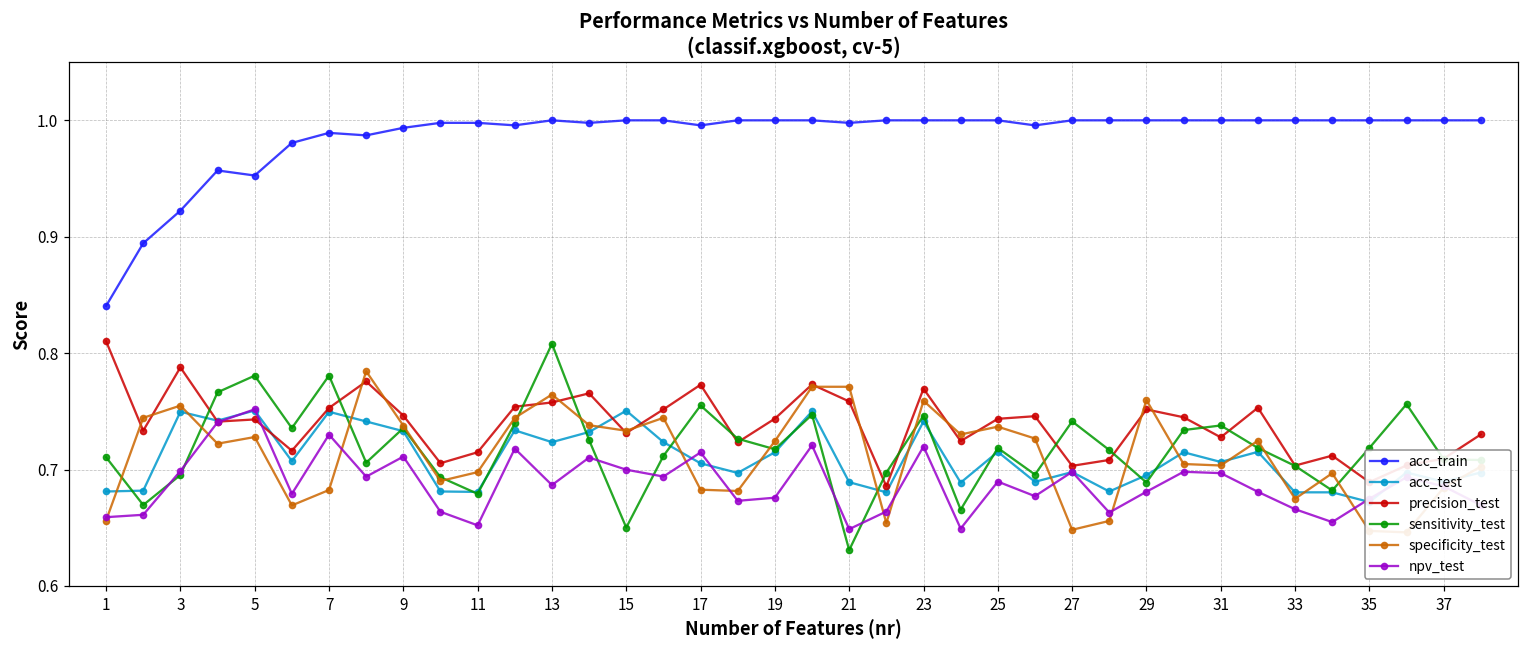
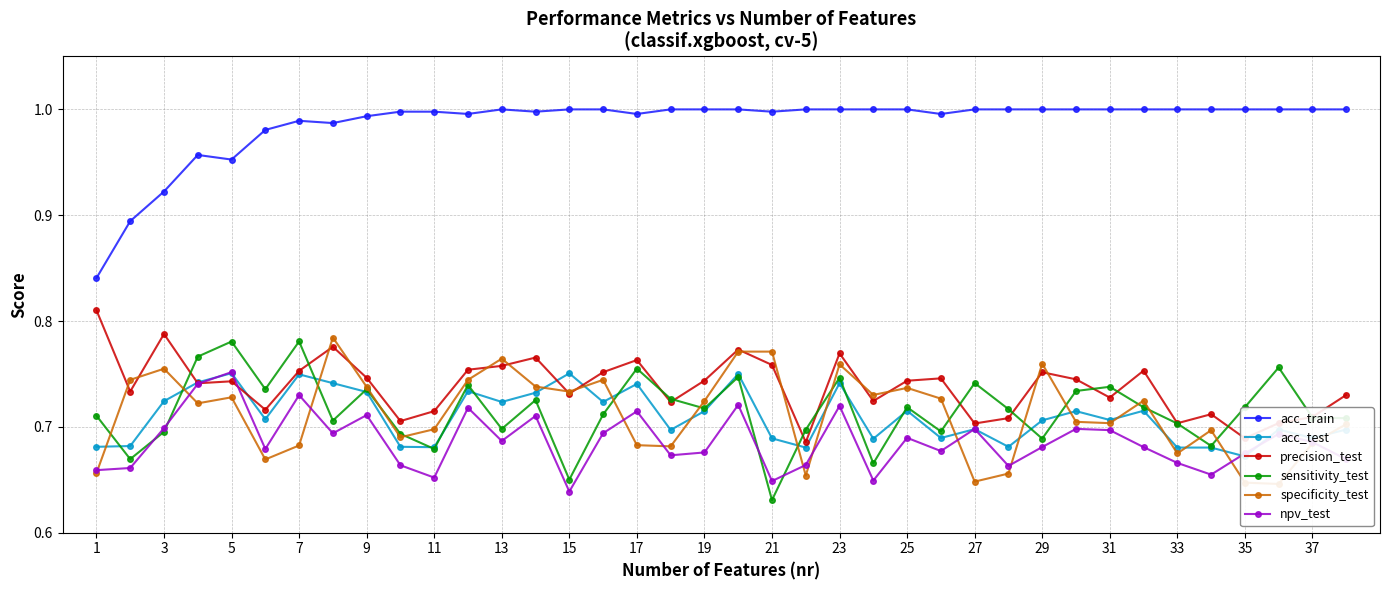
acc_test, 3: 0.750 -> 0.724
sensitivity_test, 13: 0.808 -> 0.698
npv_test, 15: 0.700 -> 0.639
acc_test, 17: 0.705 -> 0.741
precision_test, 17: 0.773 -> 0.763
acc_test, 29: 0.695 -> 0.706
